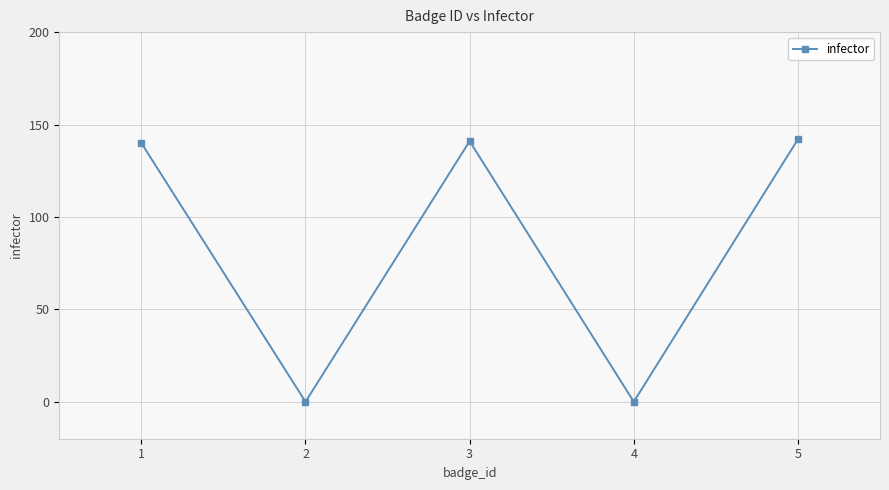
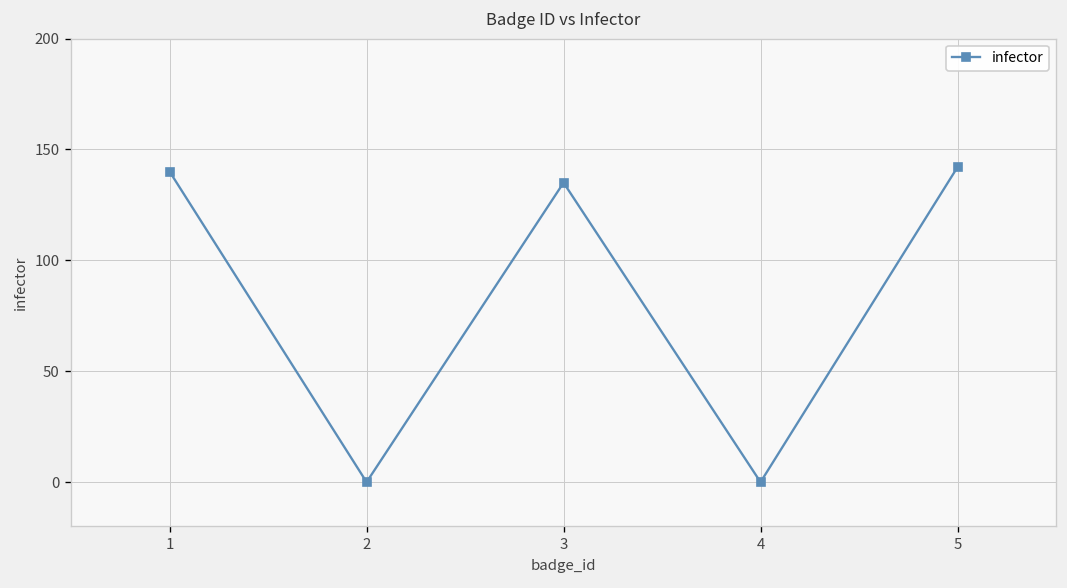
3: 141 -> 135
